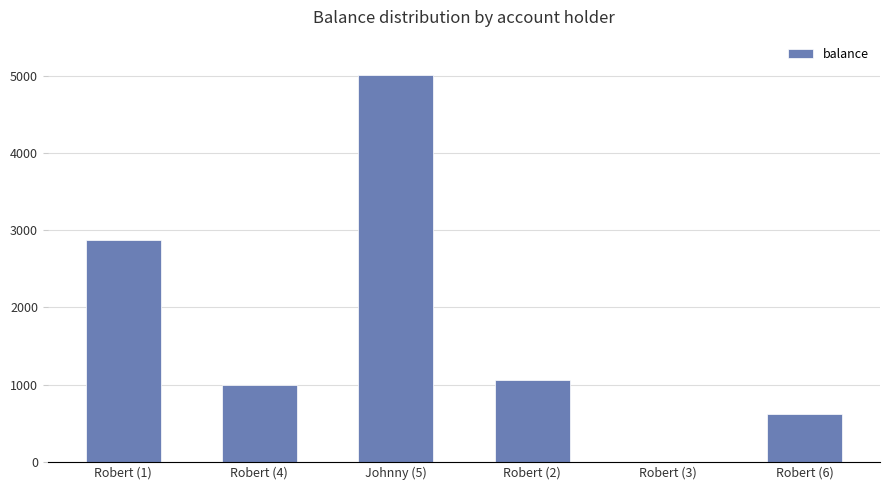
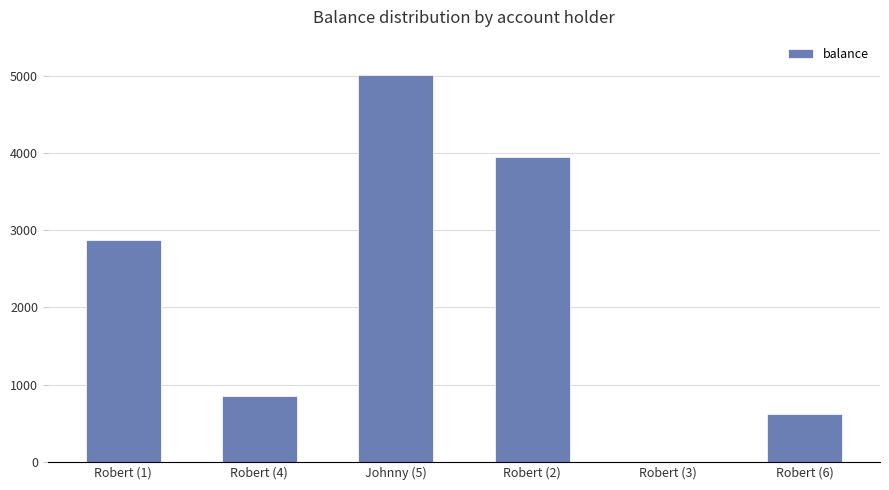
Robert (4): 1000 -> 800
Robert (2): 1100 -> 3900
